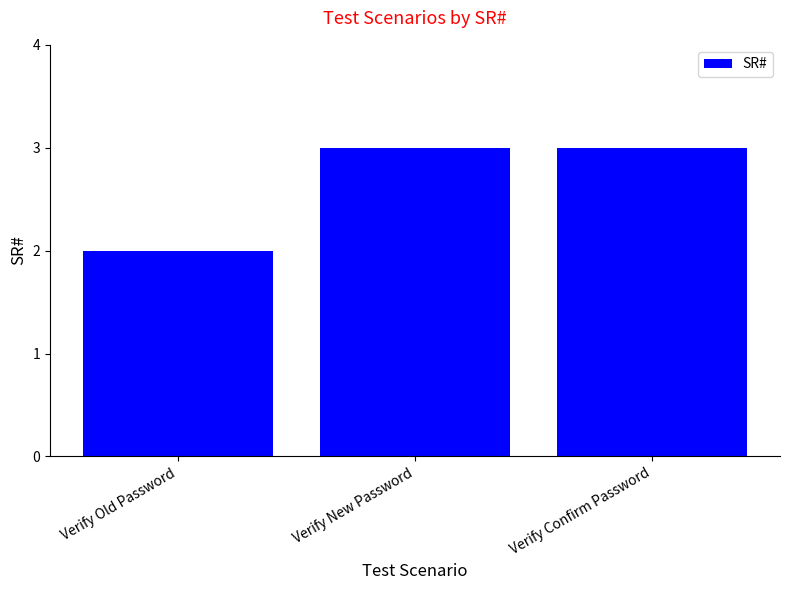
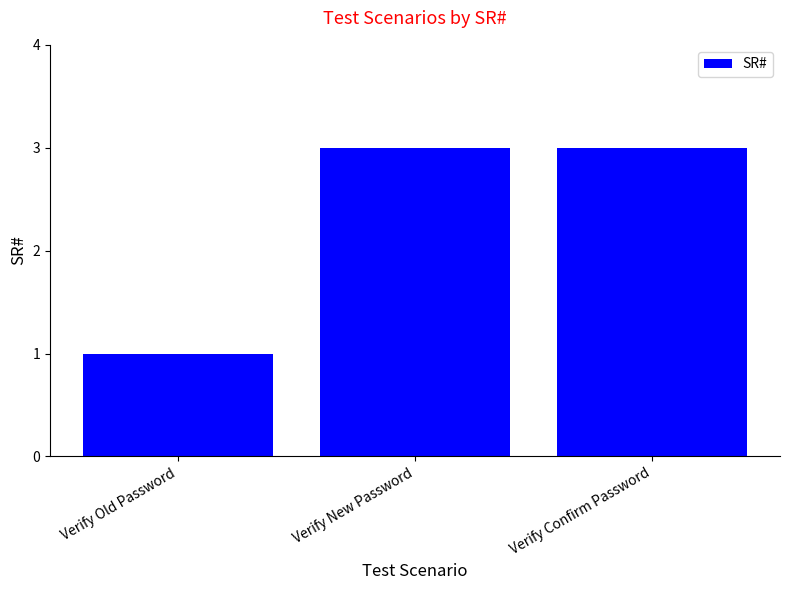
Verify Old Password: 2 -> 1
